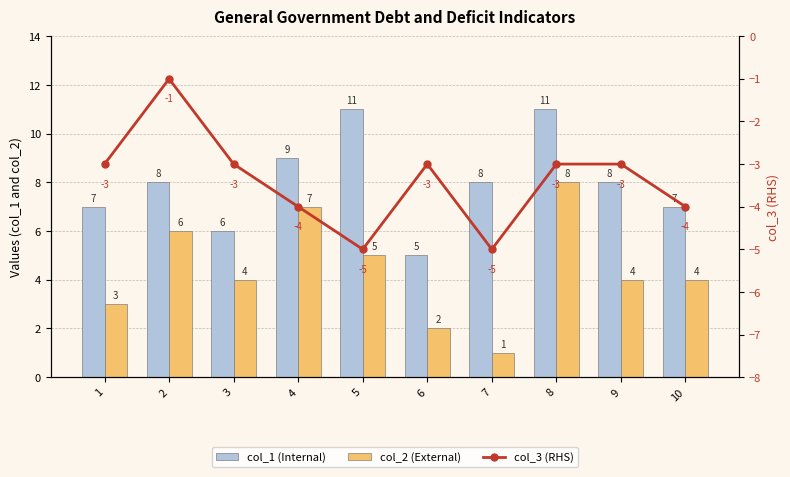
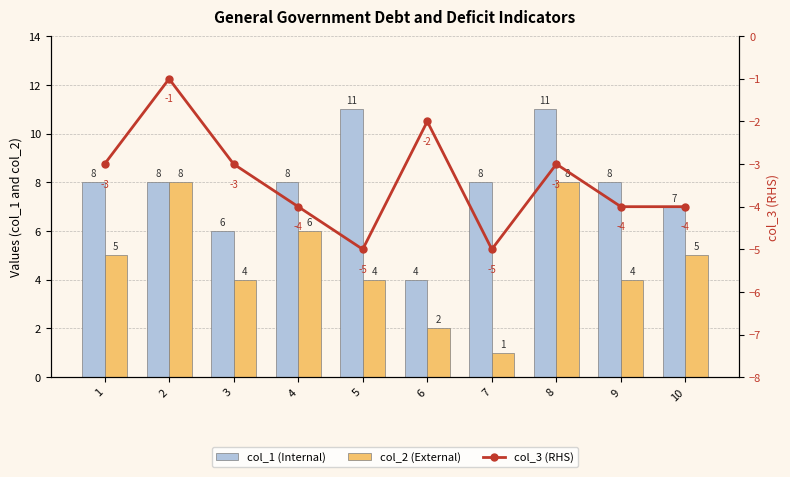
col_1 (Internal), 1: 7 -> 8
col_2 (External), 1: 3 -> 5
col_2 (External), 2: 6 -> 8
col_1 (Internal), 4: 9 -> 8
col_2 (External), 4: 7 -> 6
col_2 (External), 5: 5 -> 4
col_1 (Internal), 6: 5 -> 4
col_2 (External), 10: 4 -> 5
col_3 (RHS), 6: -3 -> -2
col_3 (RHS), 9: -3 -> -4
